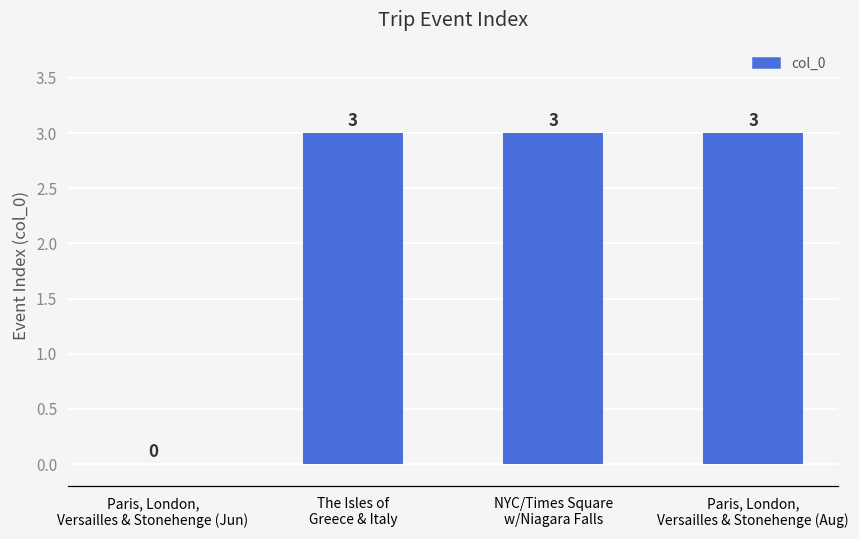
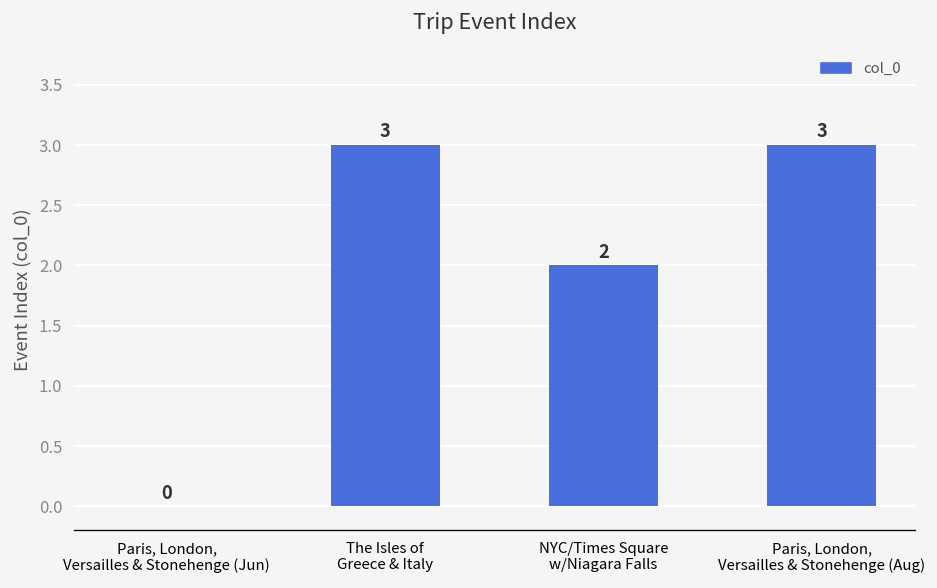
NYC/Times Square w/Niagara Falls: 3 -> 2
